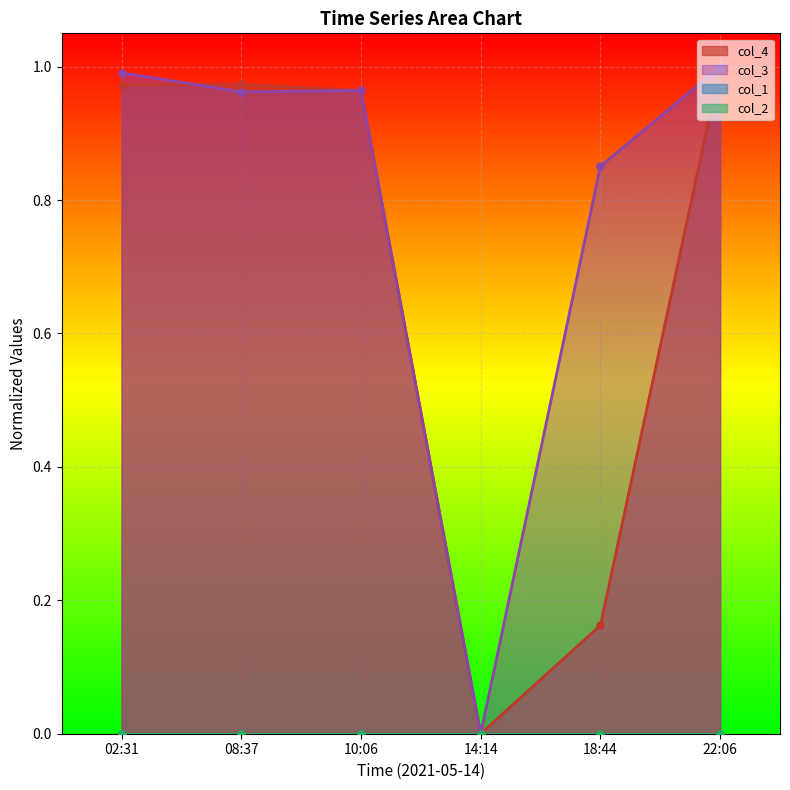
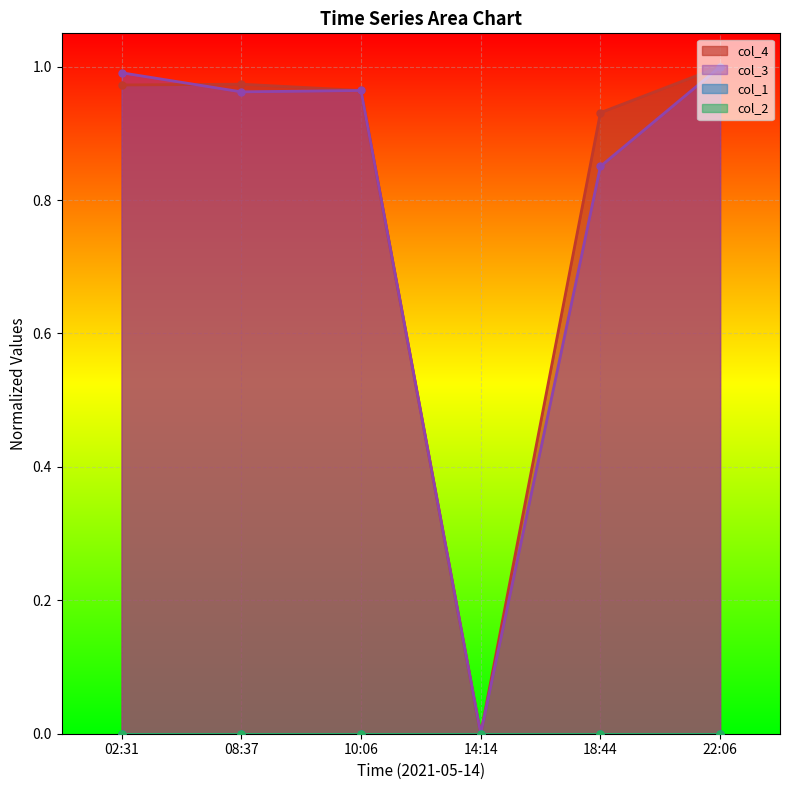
col_4, 18:44: 0.16 -> 0.93
